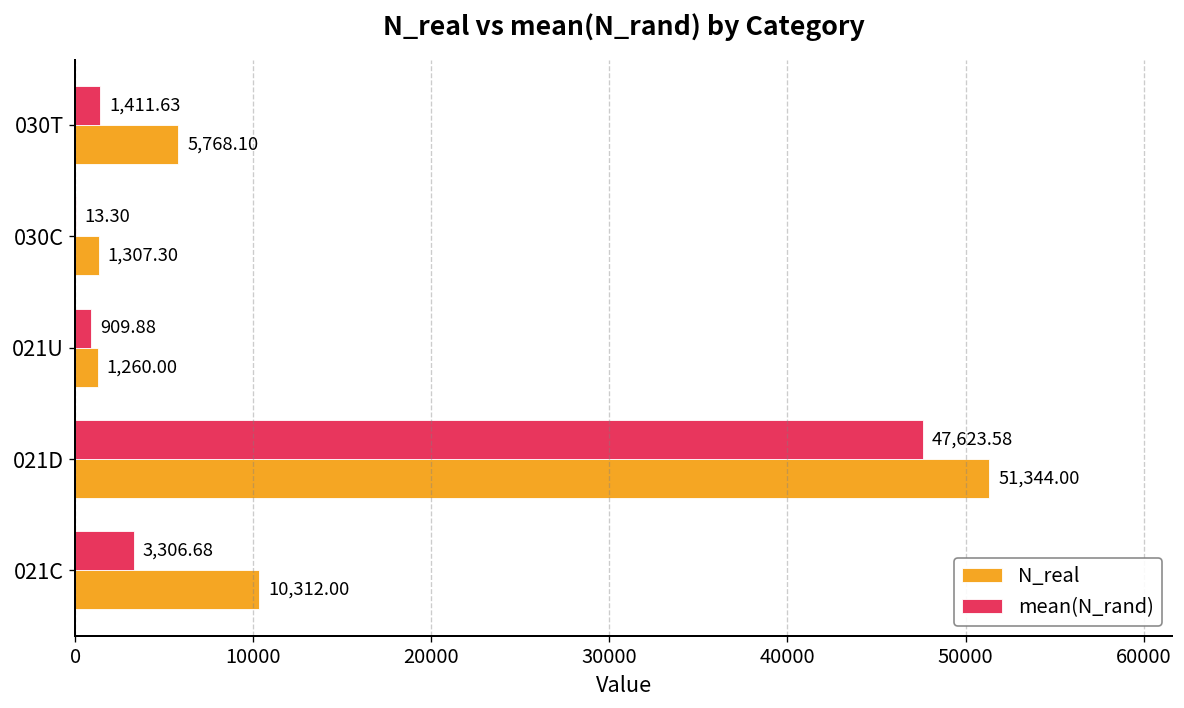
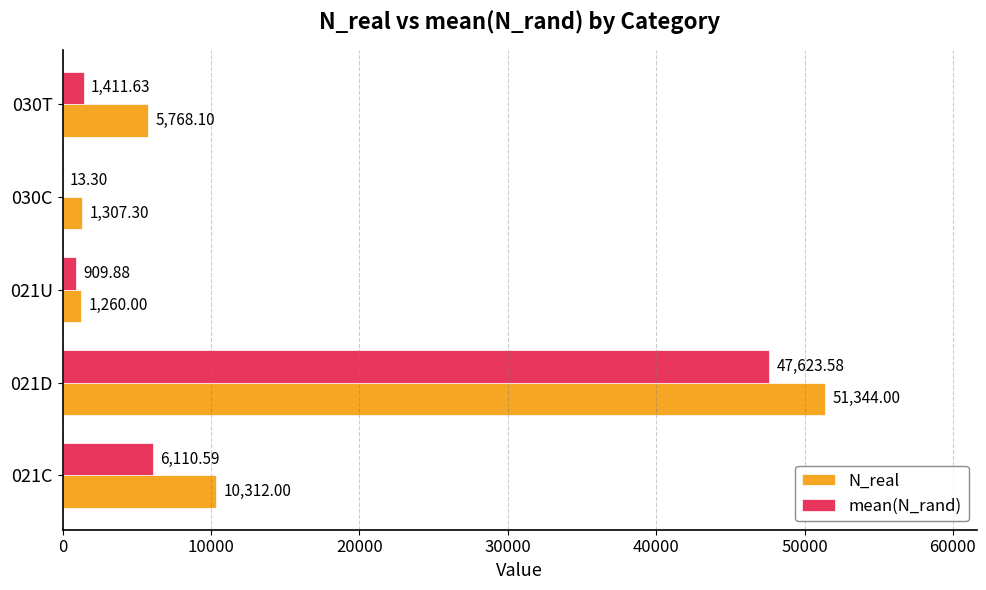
mean(N_rand), 021C: 3,306.68 -> 6,110.59
